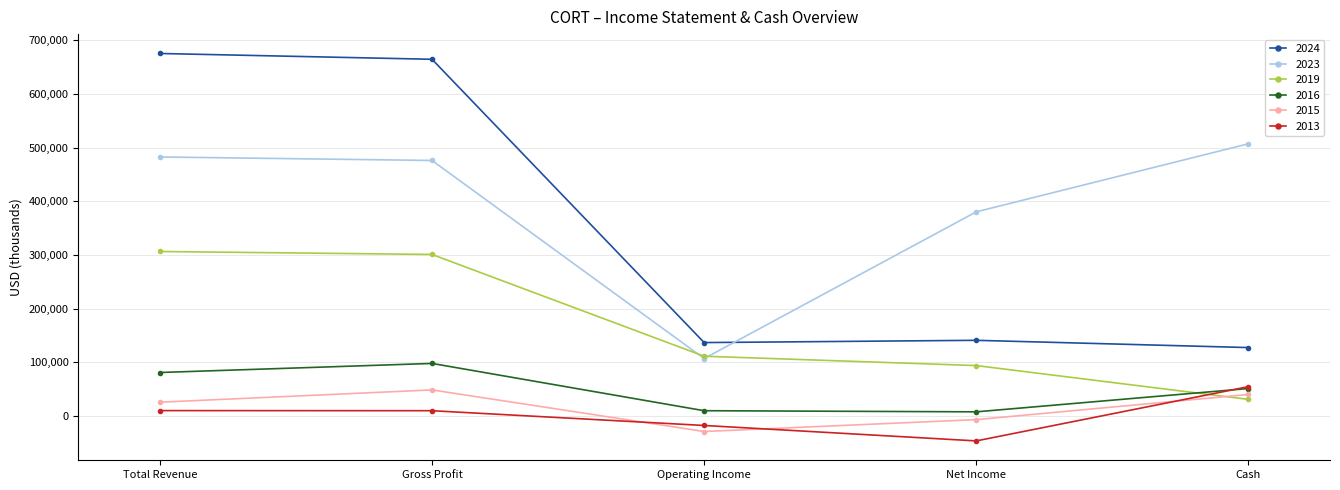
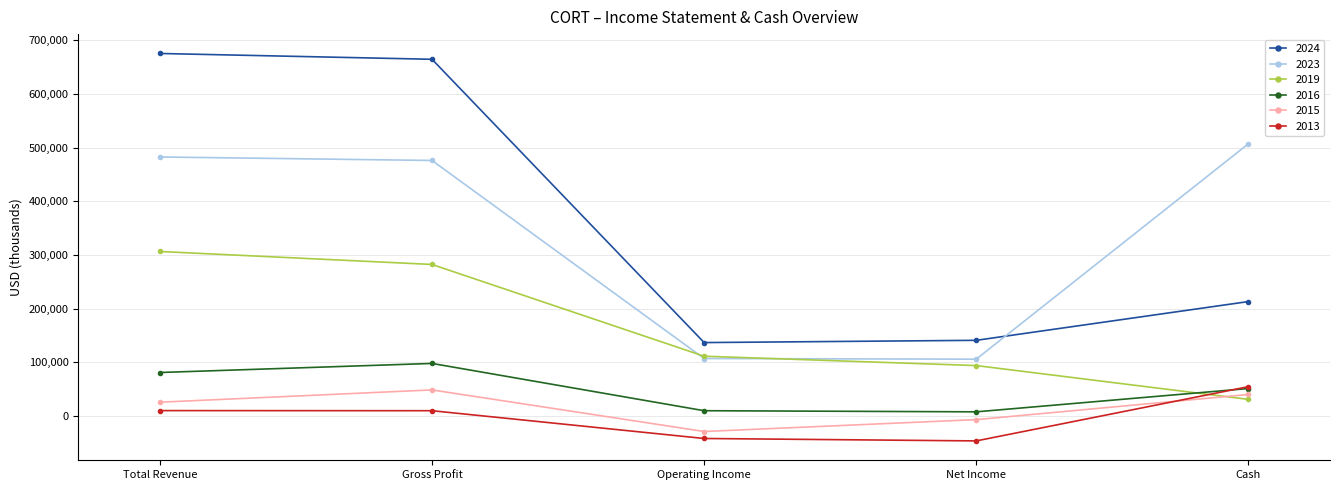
2019, Gross Profit: 300,000 -> 280,000
2013, Operating Income: -20,000 -> -40,000
2023, Net Income: 380,000 -> 110,000
2024, Cash: 130,000 -> 210,000
